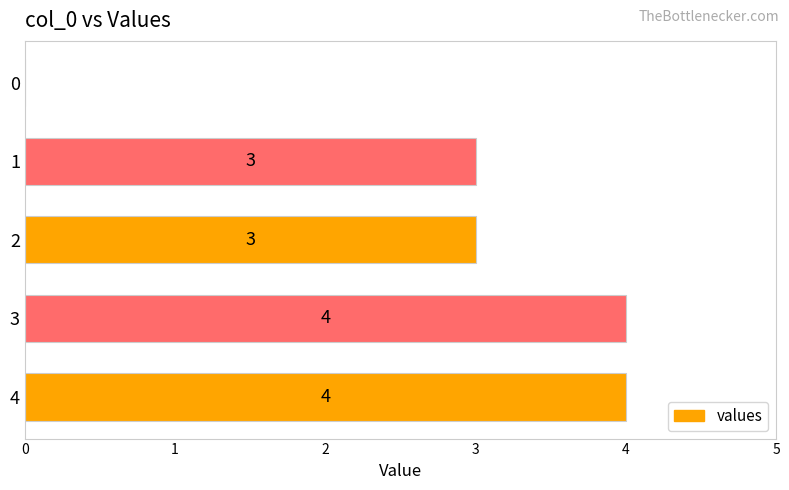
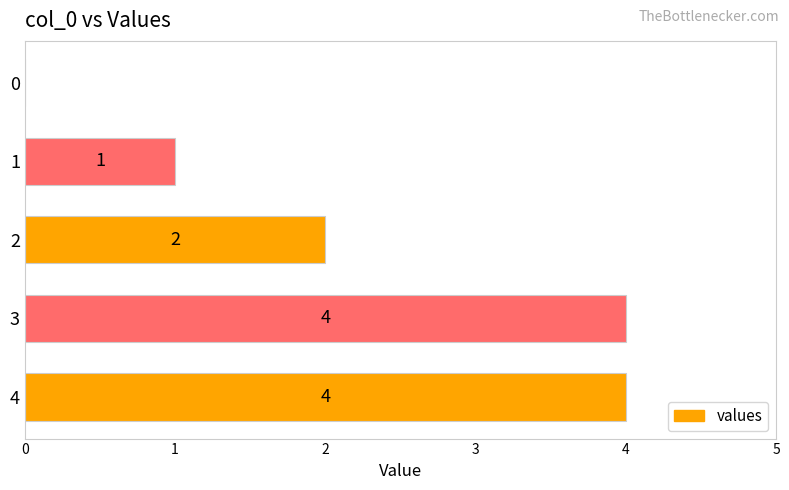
1: 3 -> 1
2: 3 -> 2
